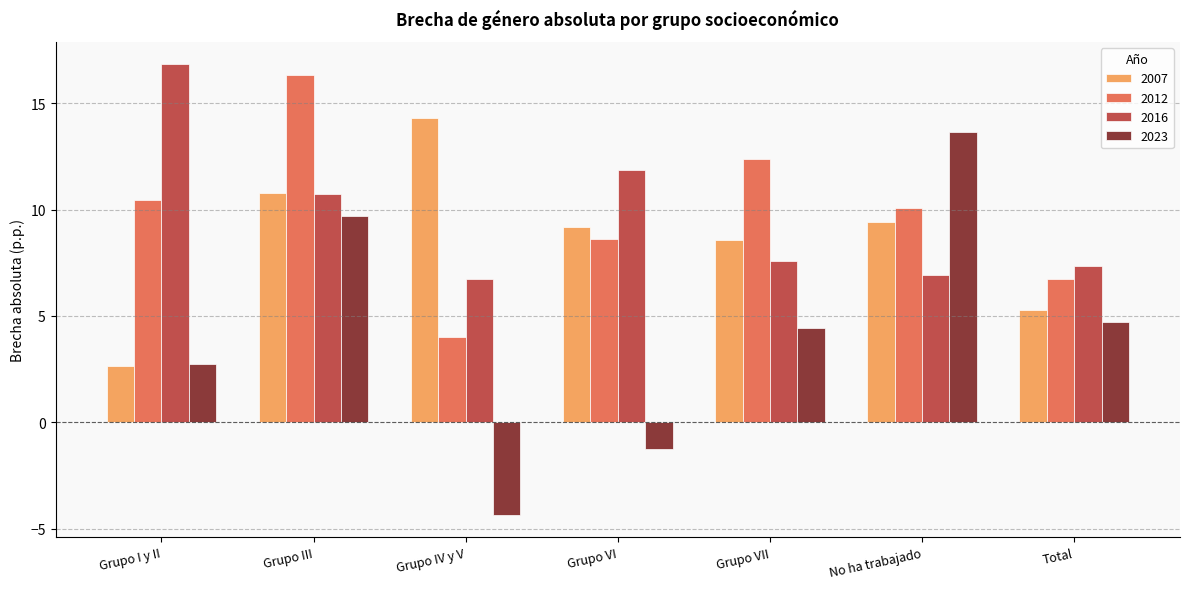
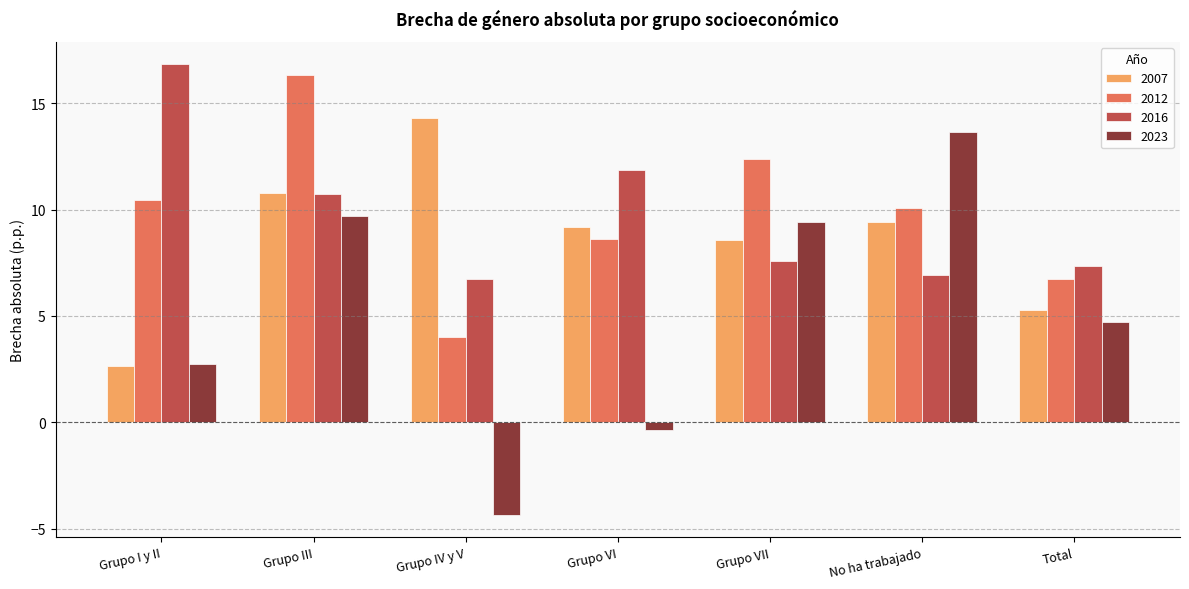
2023, Grupo VI: -1.3 -> -0.3
2023, Grupo VII: 4.5 -> 9.4
